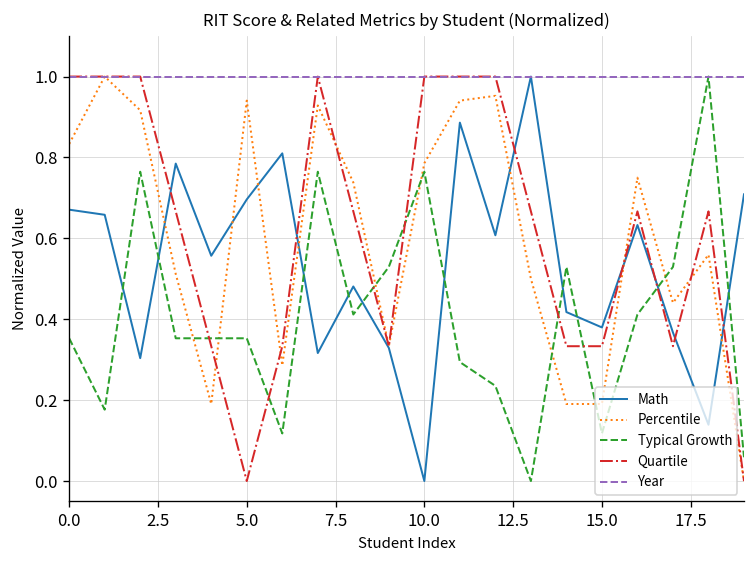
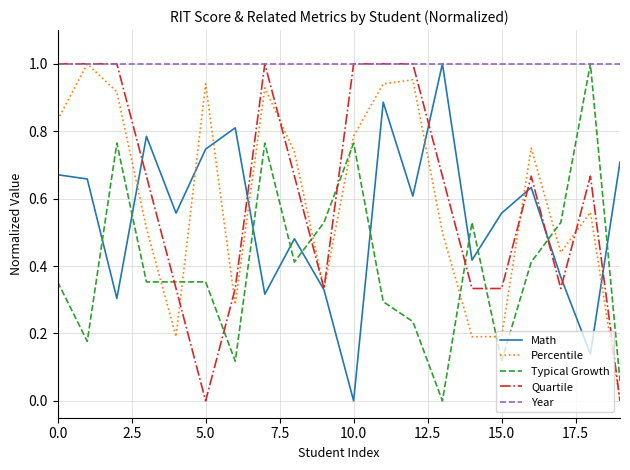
Math, 5.0: 0.70 -> 0.75
Math, 15.0: 0.38 -> 0.56
